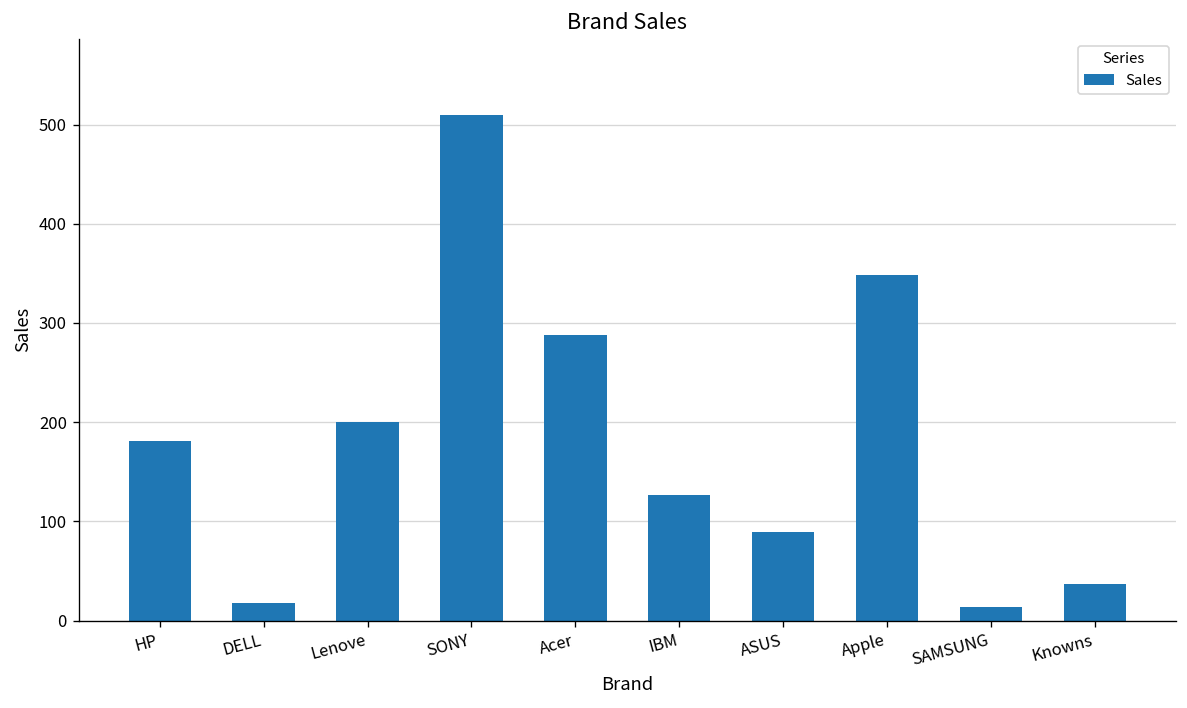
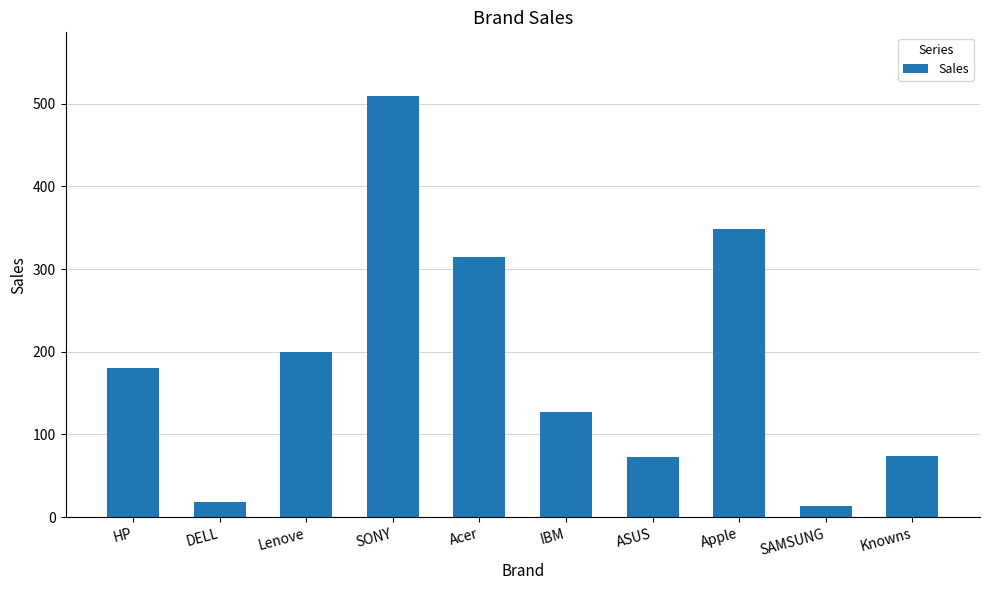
Acer: 290 -> 320
ASUS: 90 -> 70
Knowns: 40 -> 70
